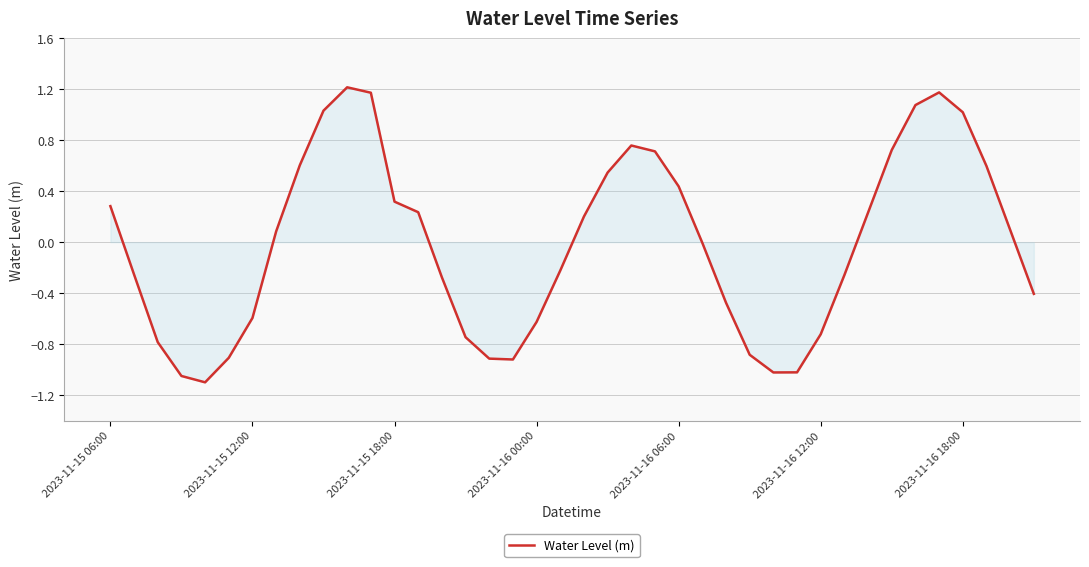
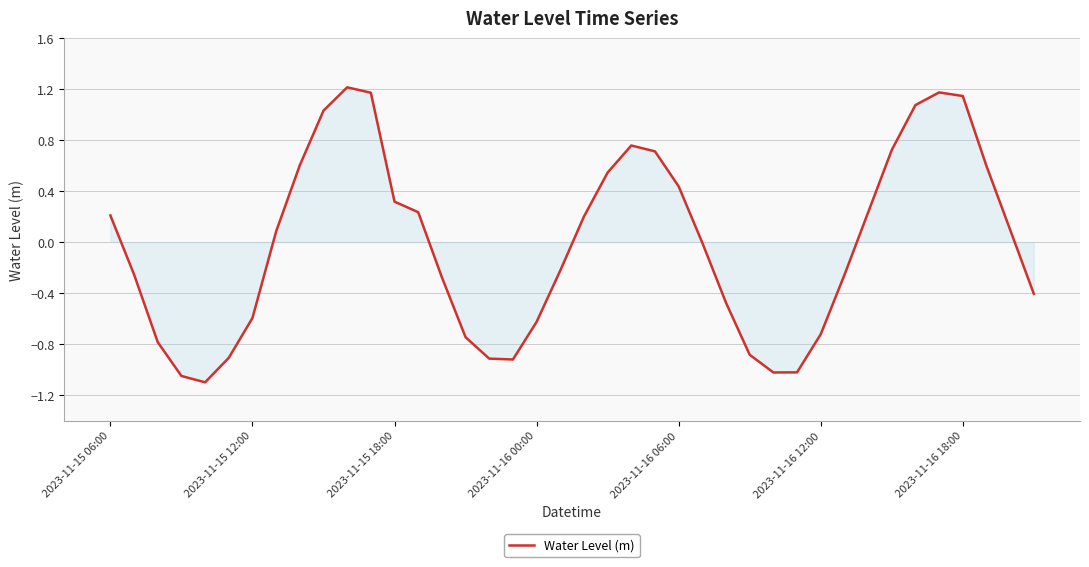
Water Level (m), 2023-11-15 06:00: 0.28 -> 0.21
Water Level (m), 2023-11-16 18:00: 1.02 -> 1.15
